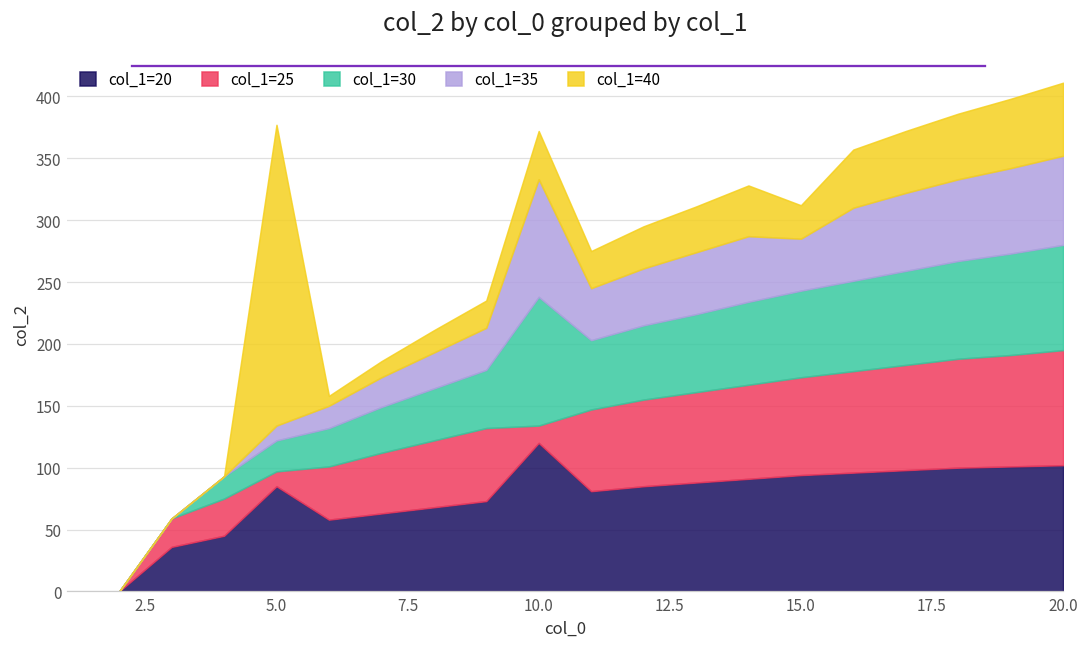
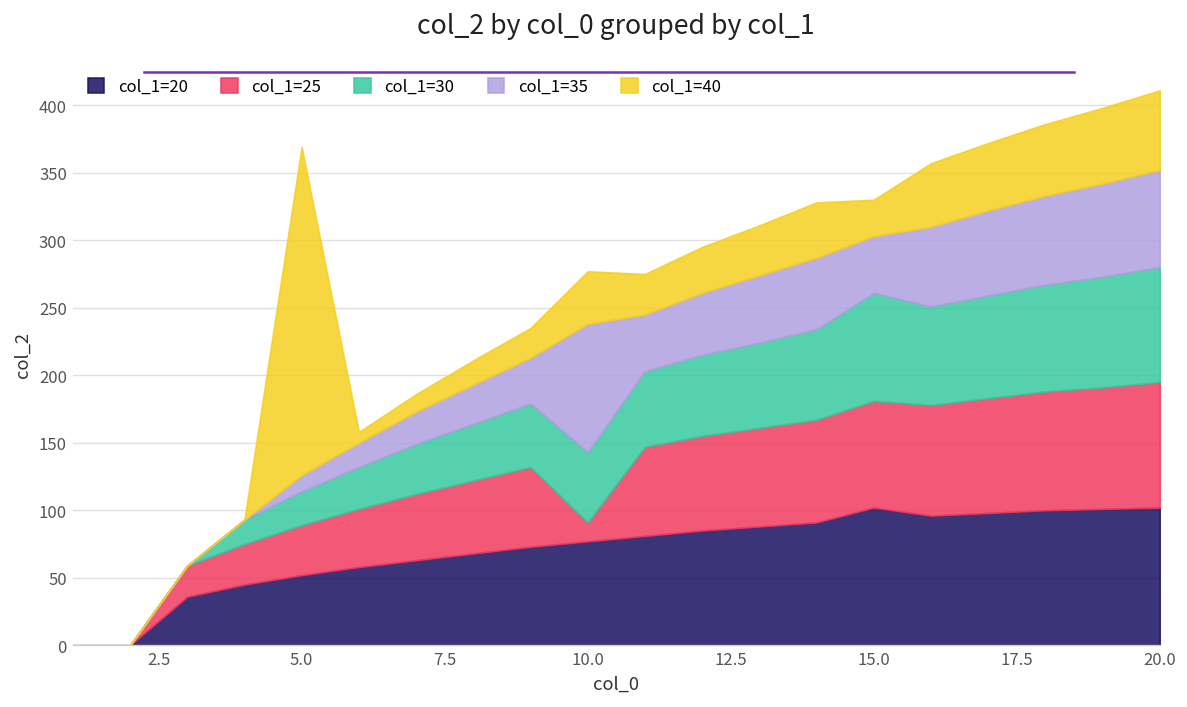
col_1=20, 5.0: 85 -> 52
col_1=25, 5.0: 12 -> 37
col_1=20, 10.0: 120 -> 77
col_1=30, 10.0: 104 -> 52
col_1=20, 15.0: 94 -> 102
col_1=30, 15.0: 70 -> 80
